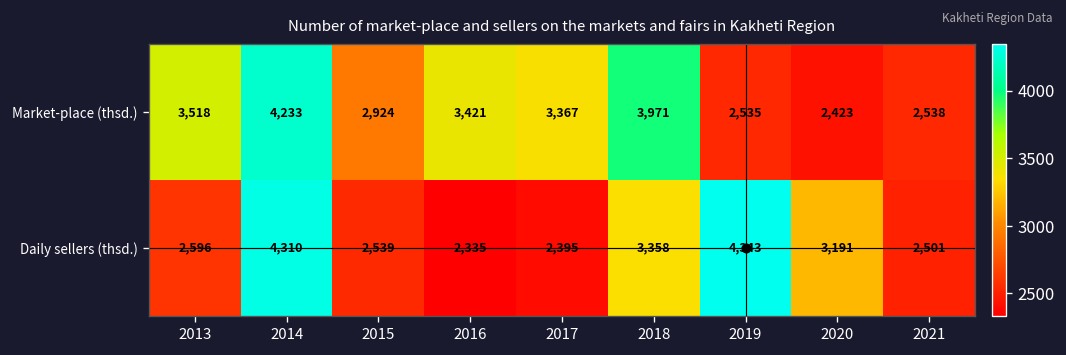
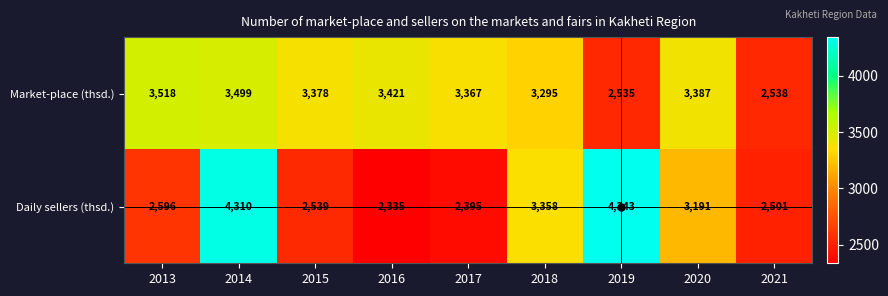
Market-place (thsd.), 2014: 4,233 -> 3,499
Market-place (thsd.), 2015: 2,924 -> 3,378
Market-place (thsd.), 2018: 3,971 -> 3,295
Market-place (thsd.), 2020: 2,423 -> 3,387
